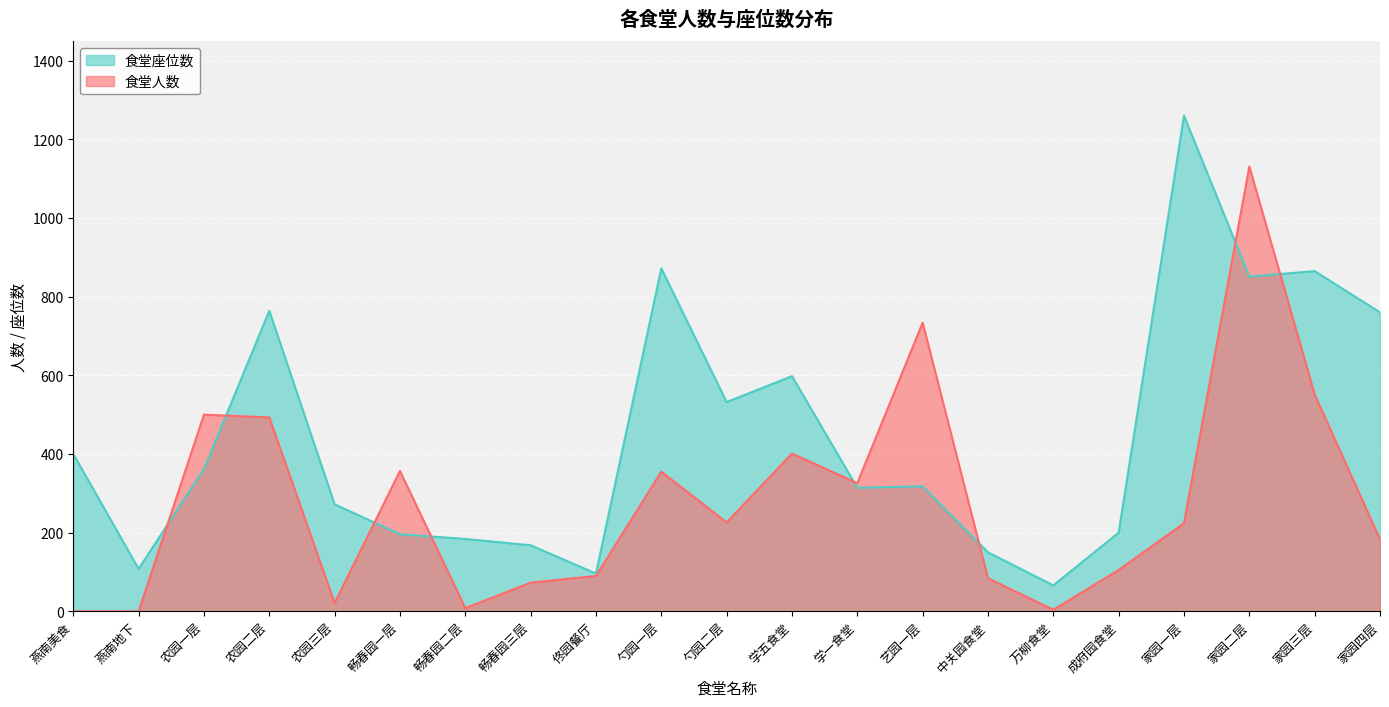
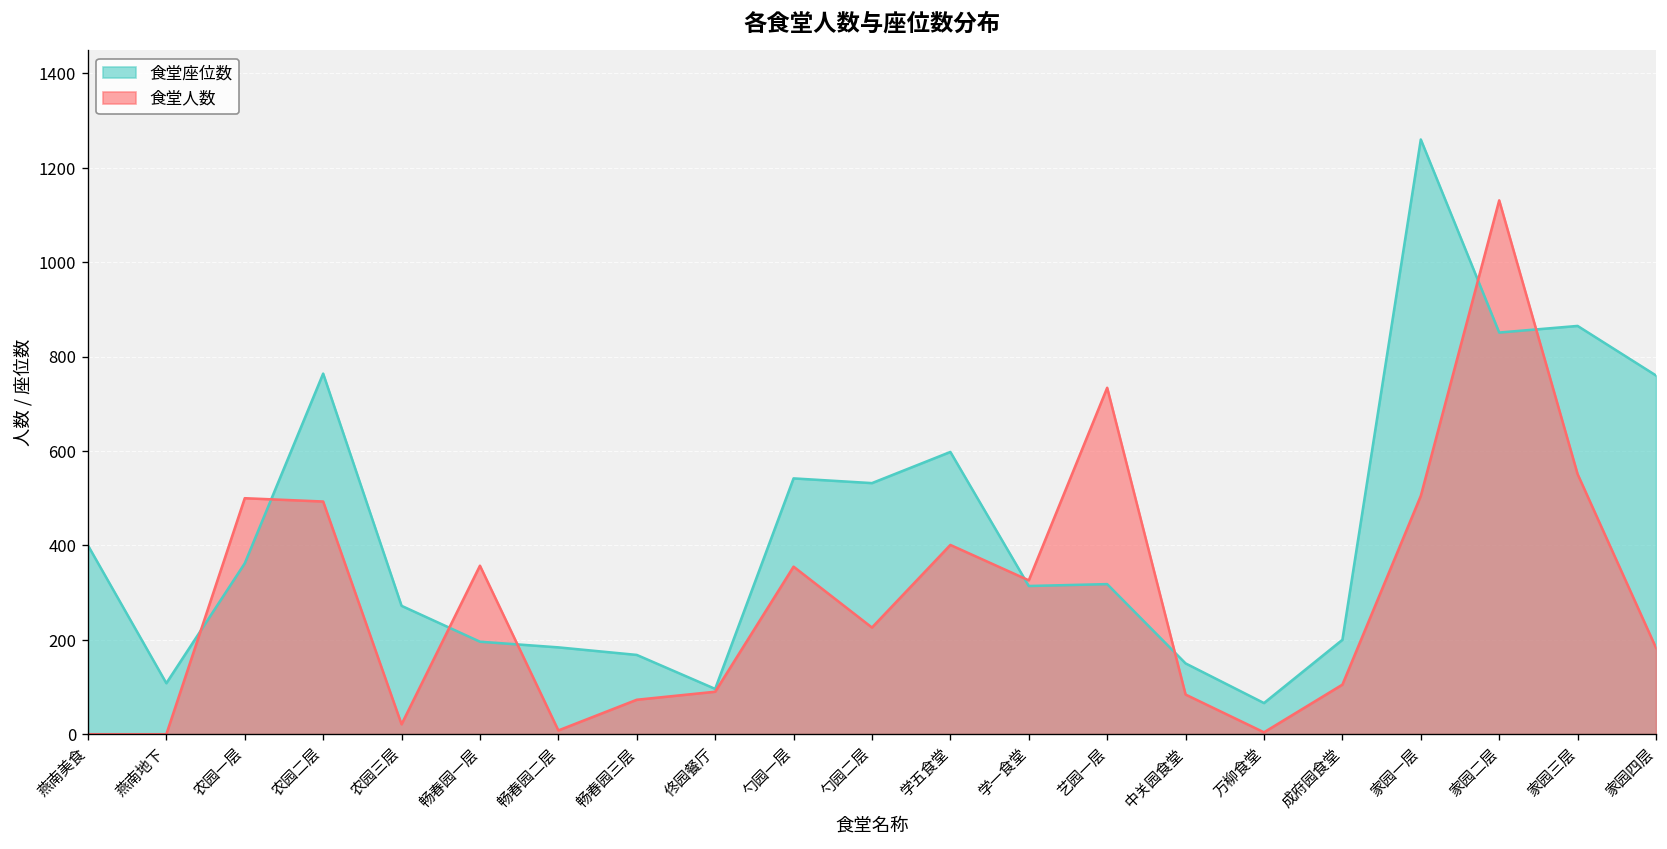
食堂座位数, 勺园一层: 870 -> 540
食堂人数, 家园一层: 220 -> 510
